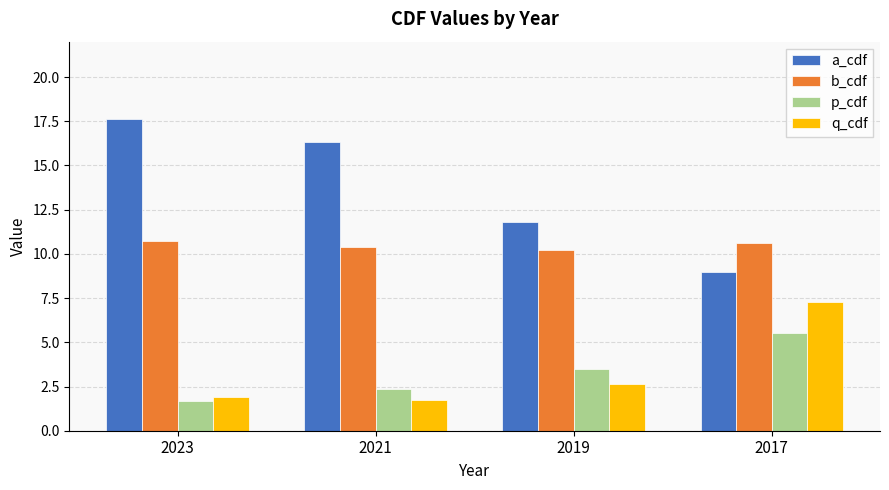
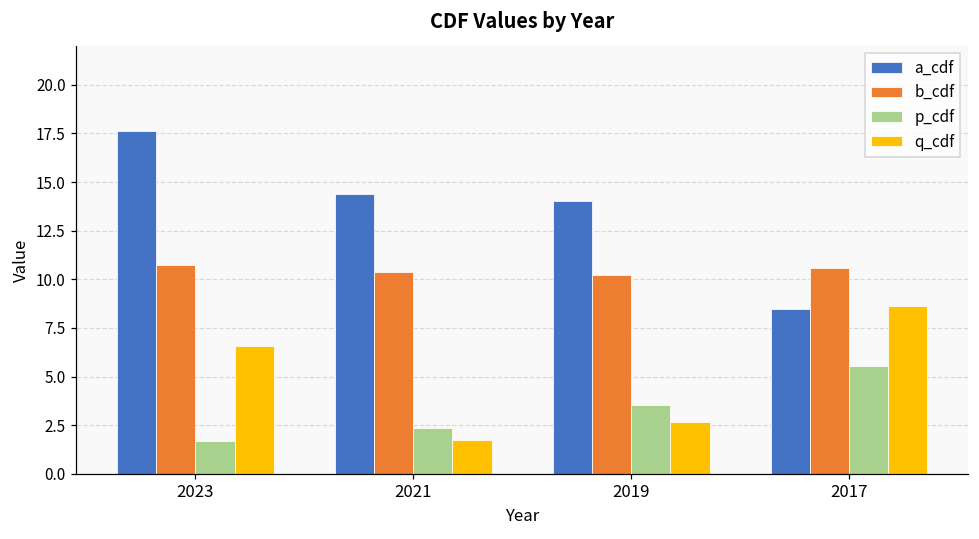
q_cdf, 2023: 1.9 -> 6.5
a_cdf, 2021: 16.3 -> 14.4
a_cdf, 2019: 11.8 -> 14.0
a_cdf, 2017: 9.0 -> 8.5
q_cdf, 2017: 7.3 -> 8.6
